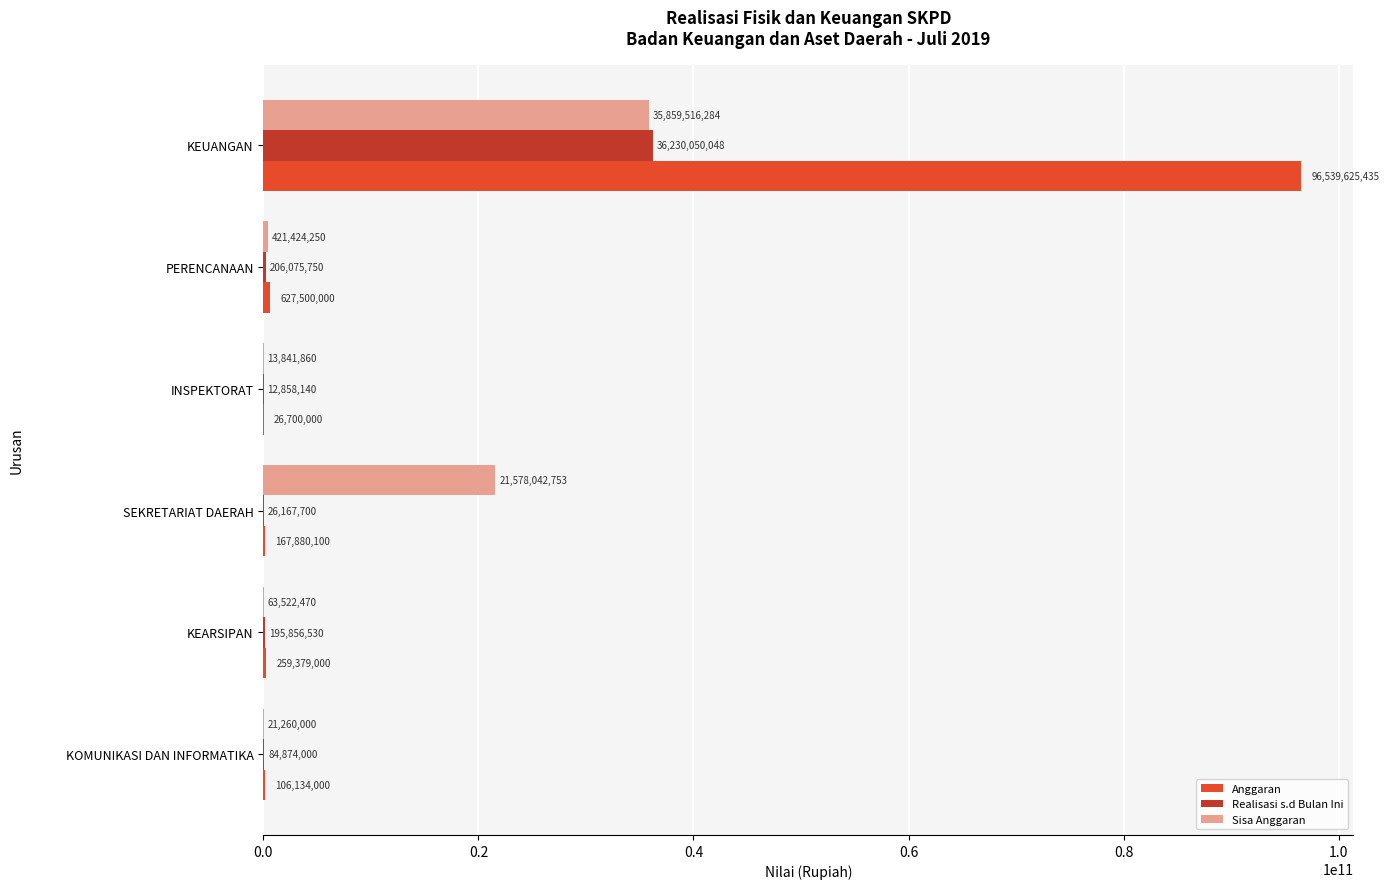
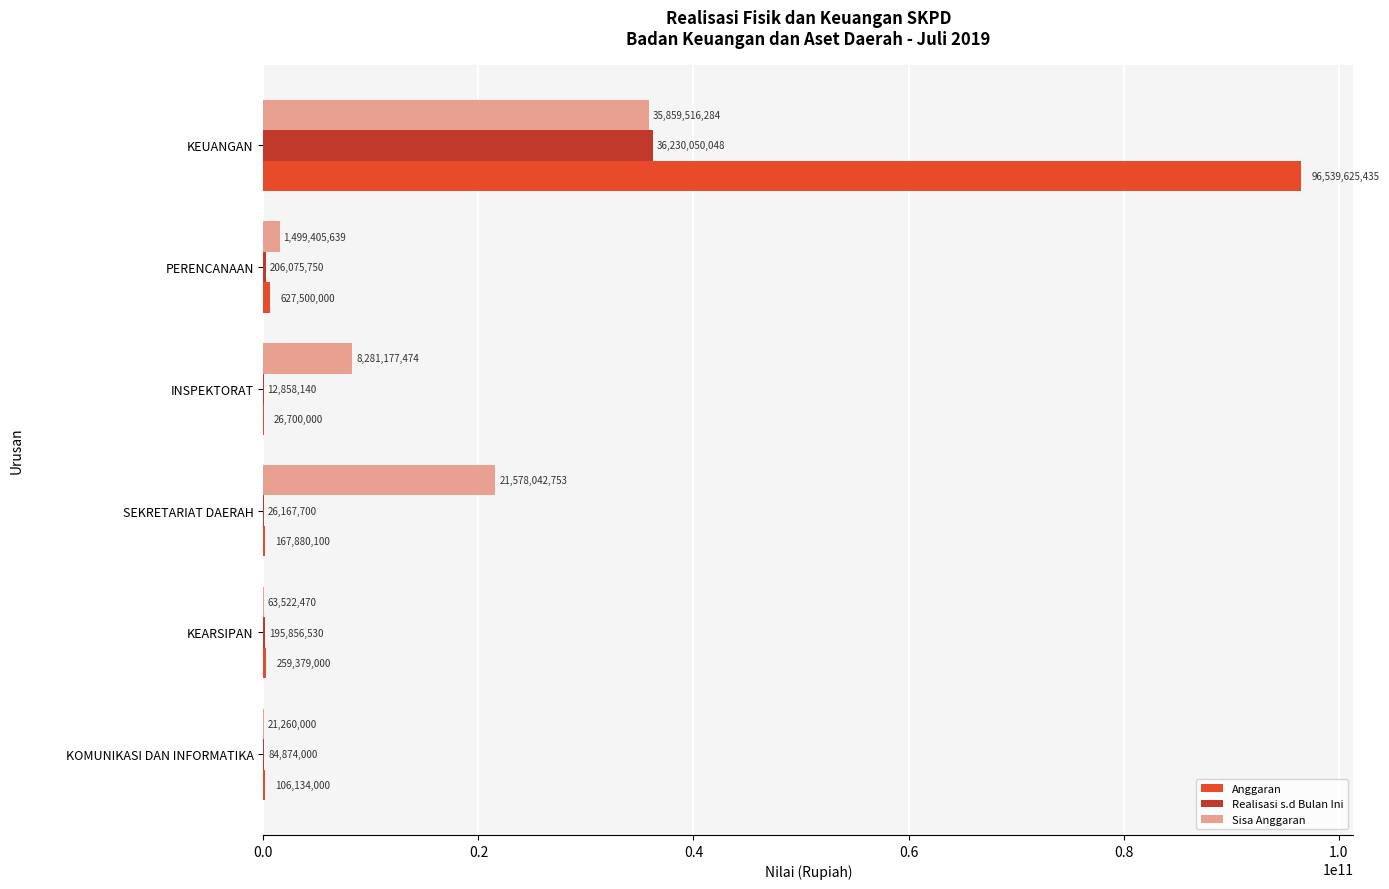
Sisa Anggaran, PERENCANAAN: 421,424,250 -> 1,499,405,639
Sisa Anggaran, INSPEKTORAT: 13,841,860 -> 8,281,177,474
